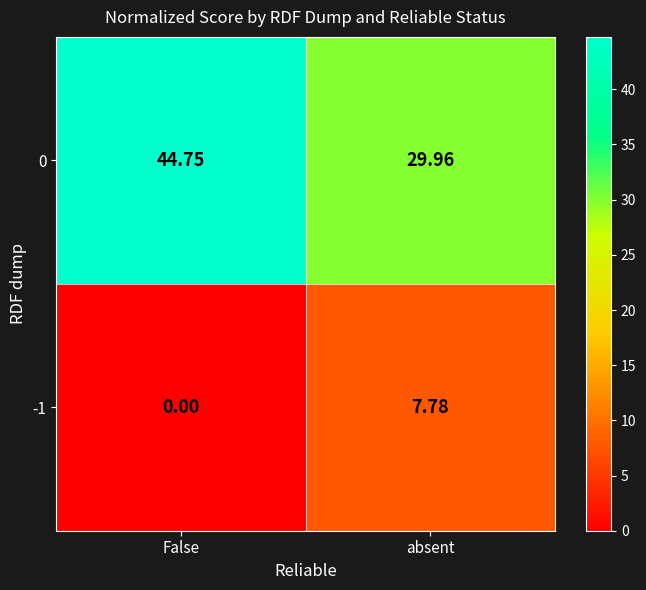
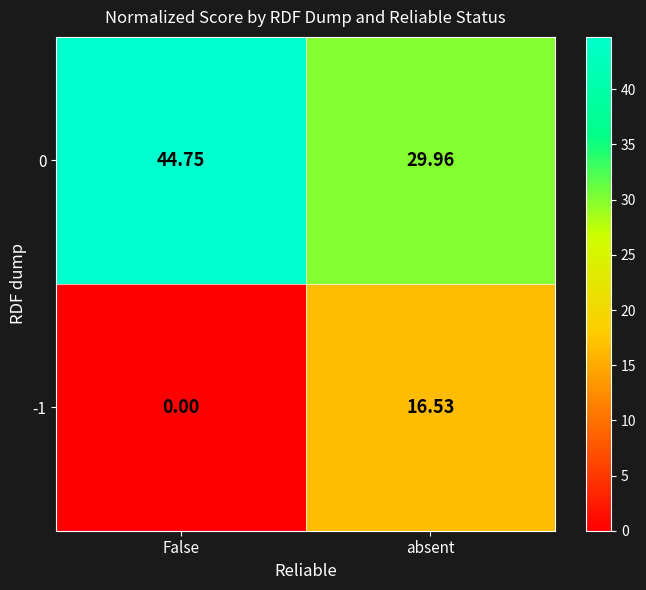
-1, absent: 7.78 -> 16.53
